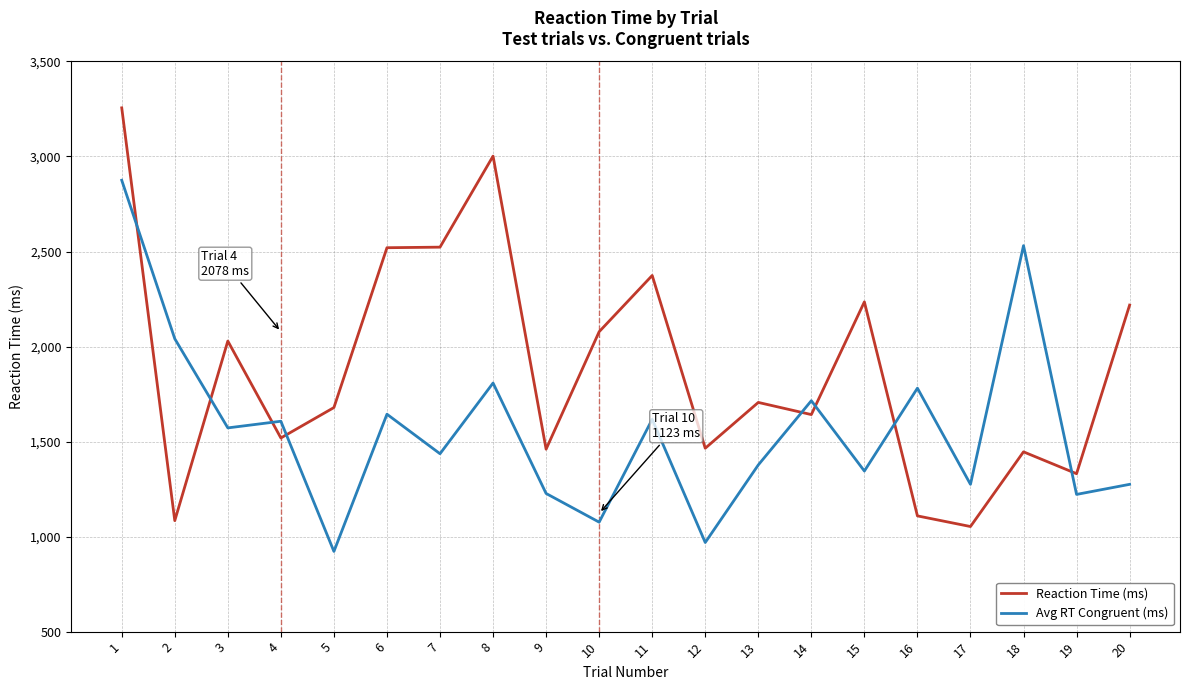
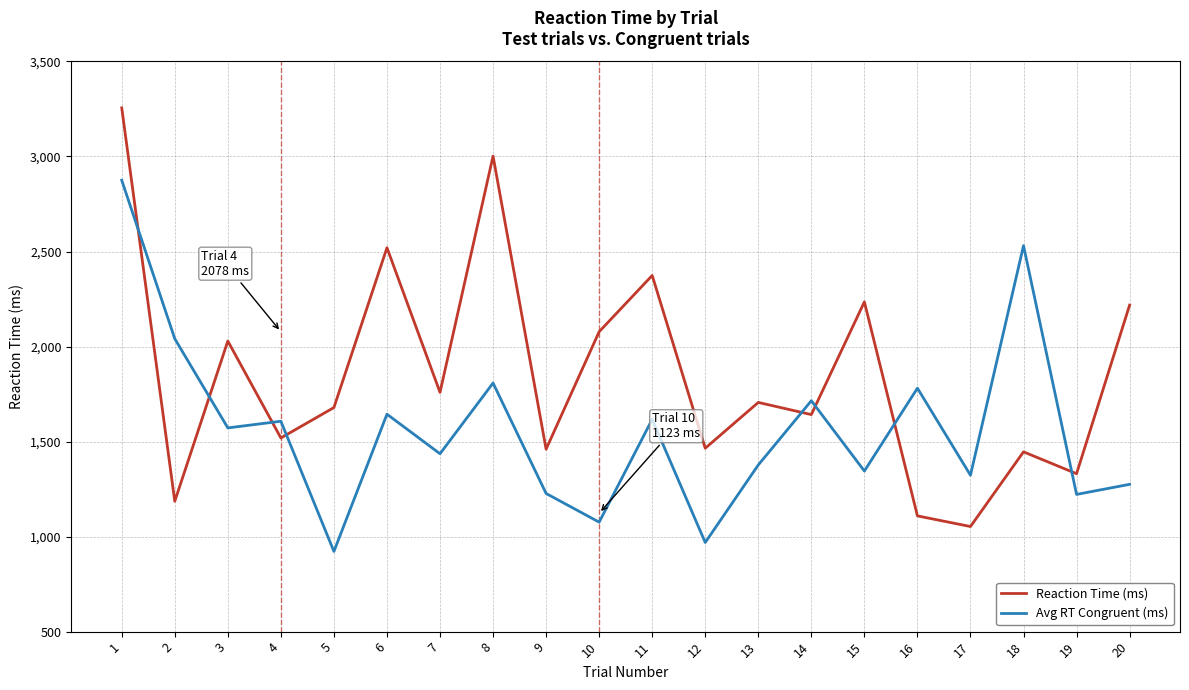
Reaction Time (ms), 2: 1,080 -> 1,190
Reaction Time (ms), 7: 2,520 -> 1,760
Avg RT Congruent (ms), 17: 1,280 -> 1,320
